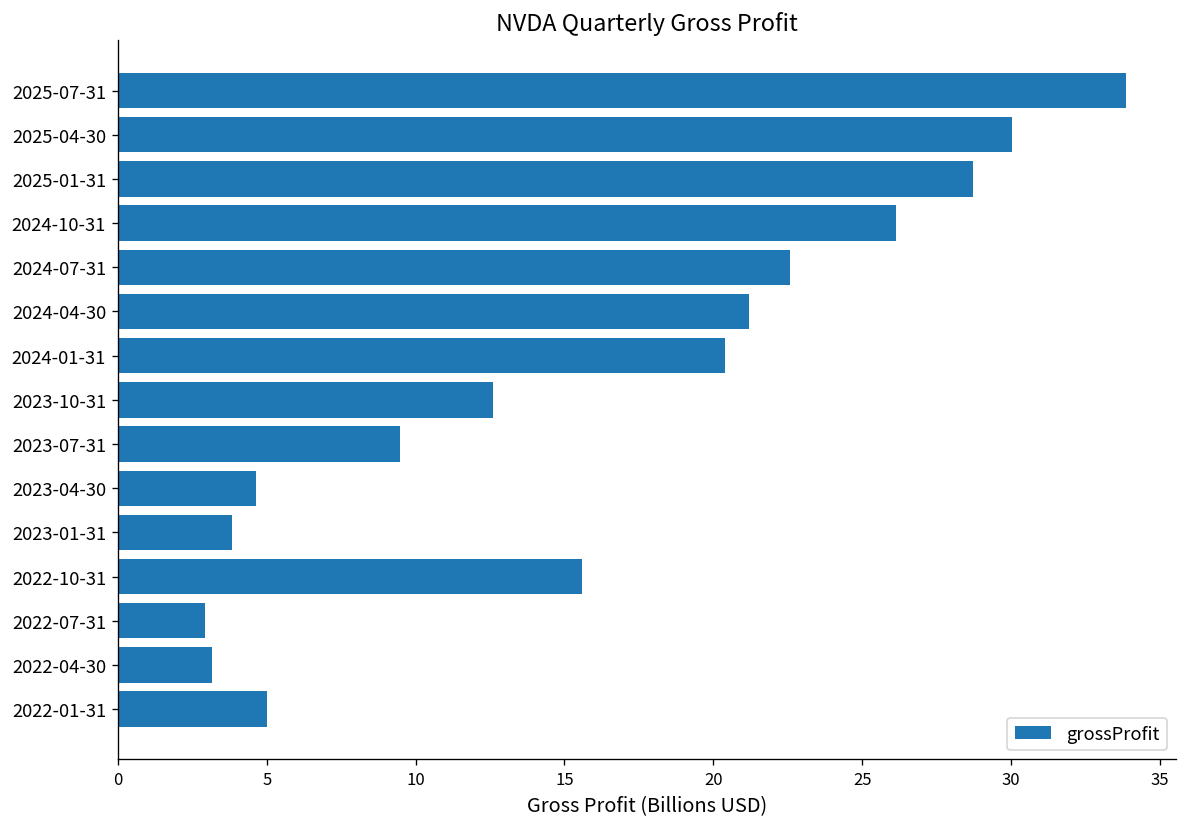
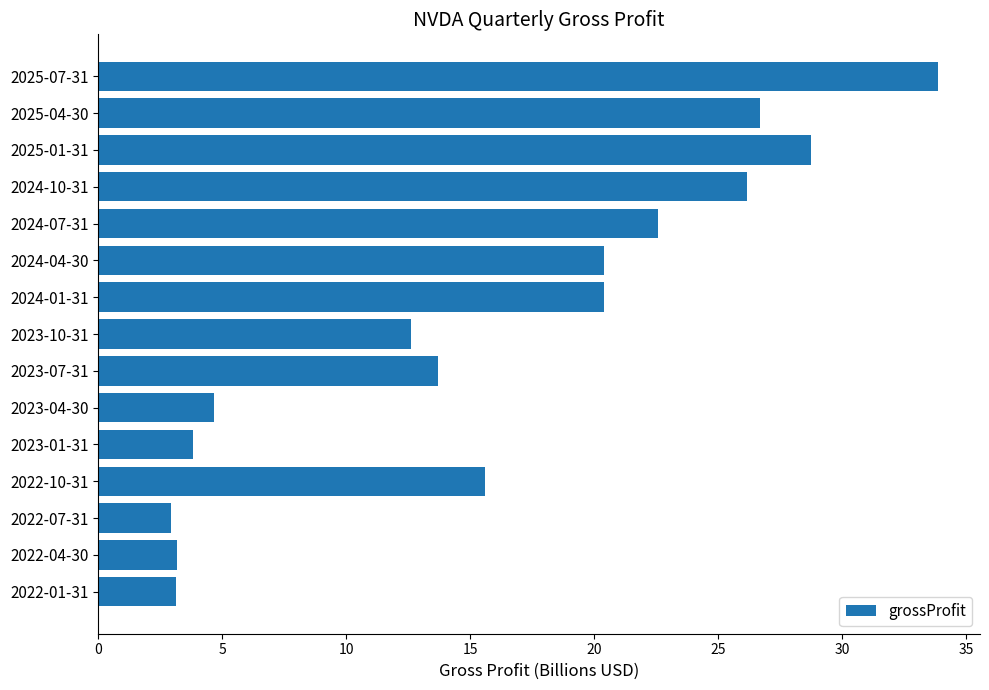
2025-04-30: 30.0 -> 26.7
2024-04-30: 21.2 -> 20.4
2023-07-31: 9.5 -> 13.7
2022-01-31: 5.0 -> 3.1
